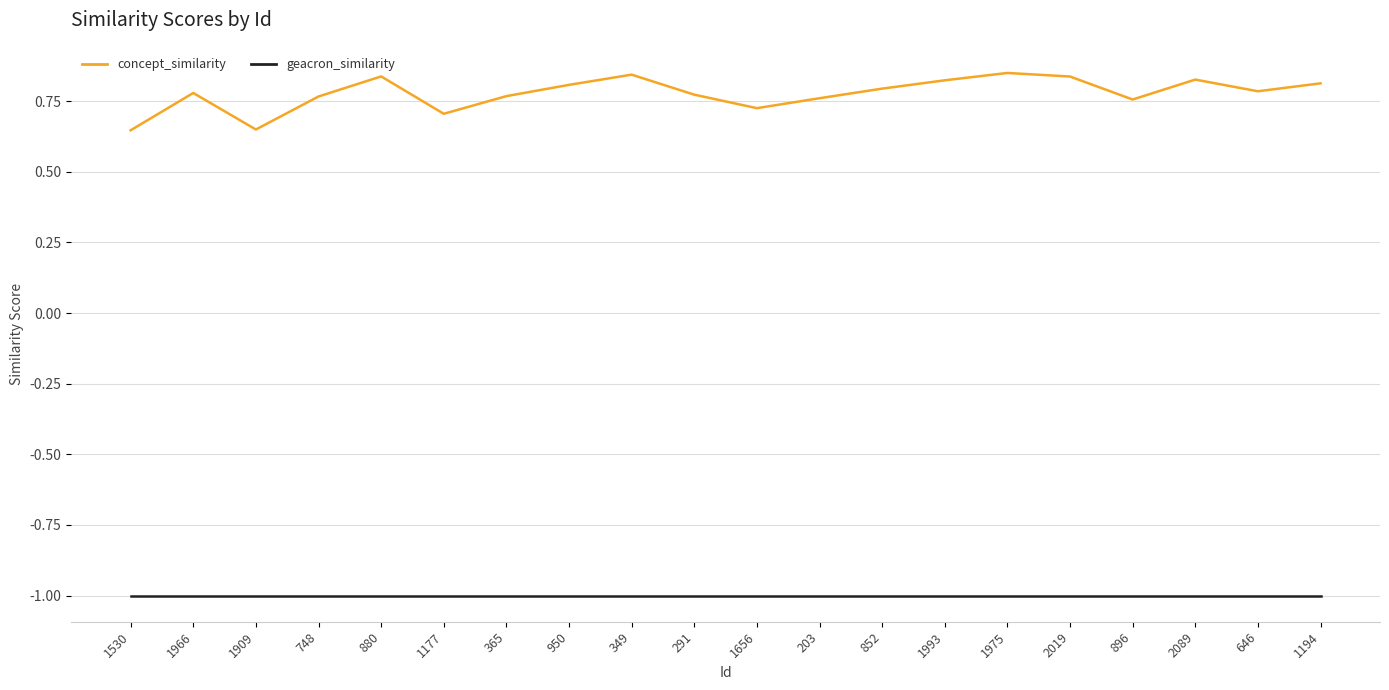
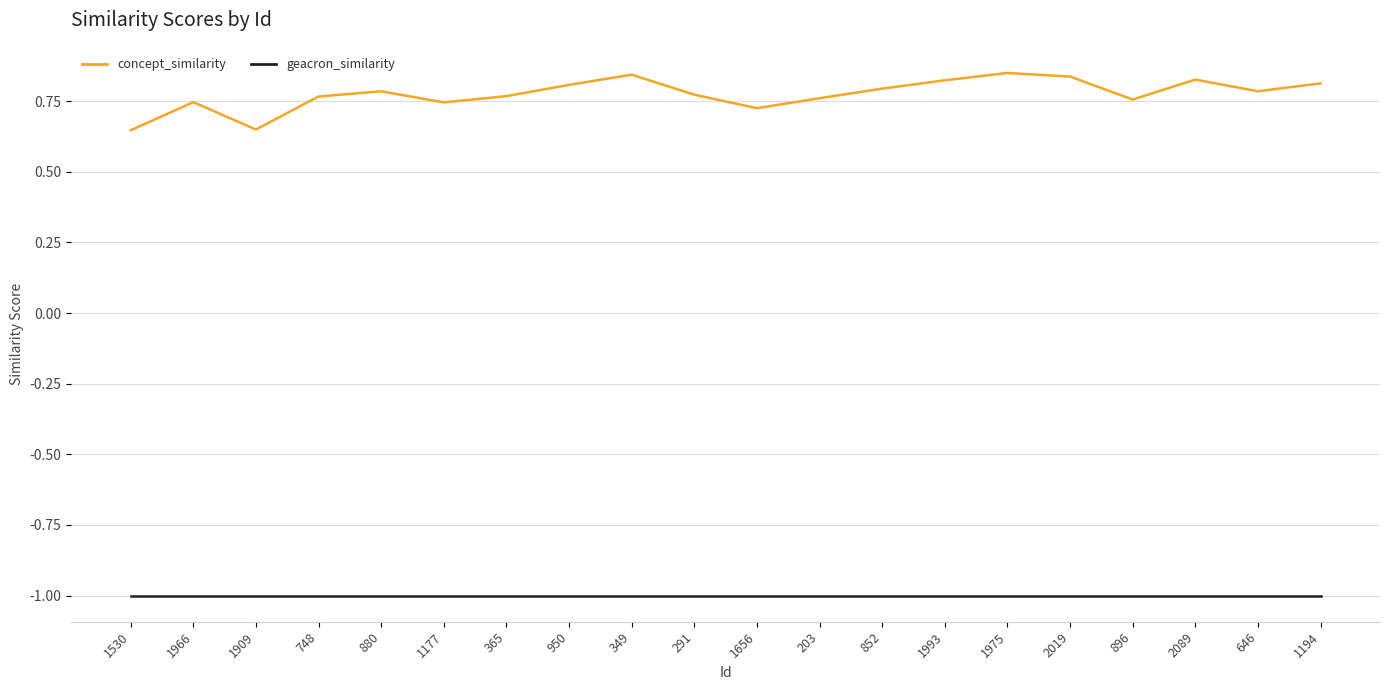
concept_similarity, 1966: 0.78 -> 0.75
concept_similarity, 880: 0.84 -> 0.78
concept_similarity, 1177: 0.71 -> 0.75
